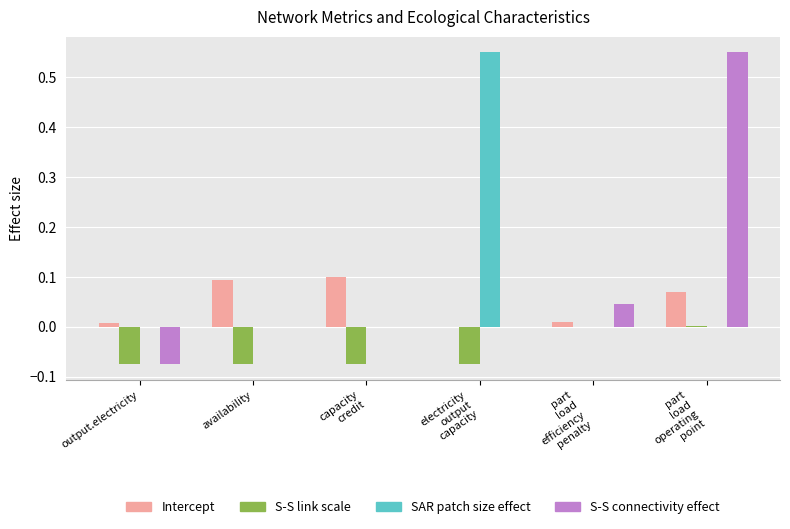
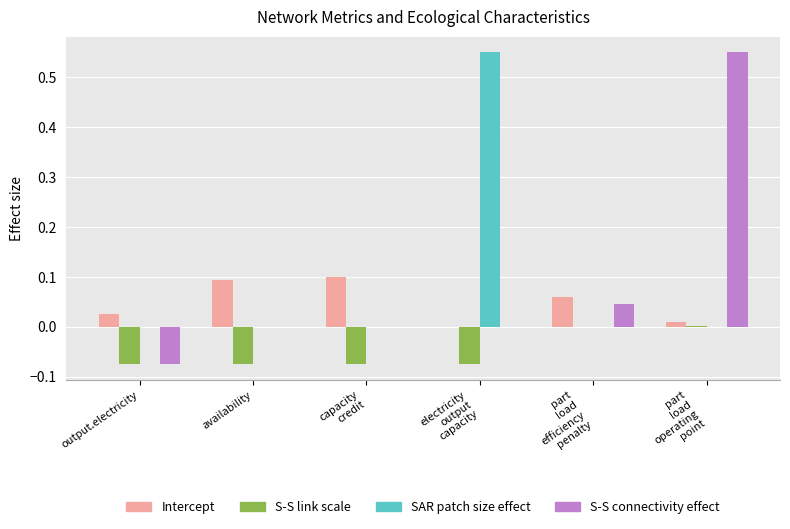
Intercept, output.electricity: 0.01 -> 0.03
Intercept, part load efficiency penalty: 0.01 -> 0.06
Intercept, part load operating point: 0.07 -> 0.01
